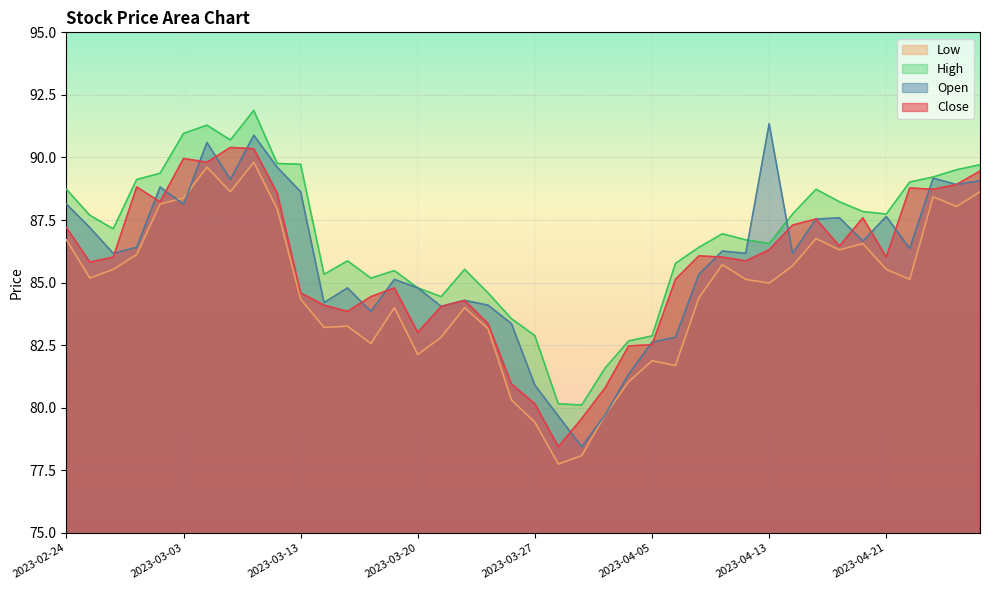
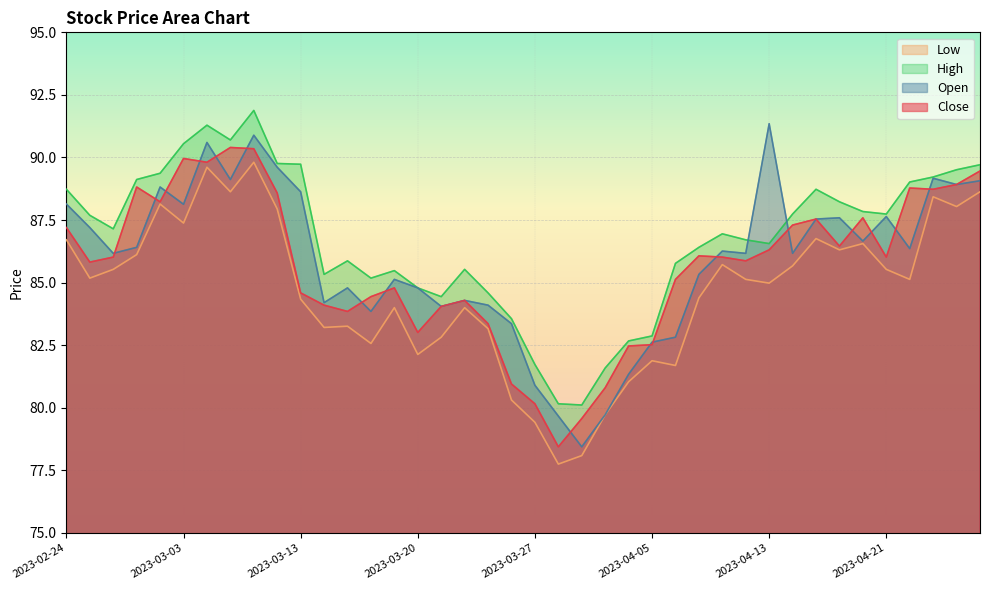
Low, 2023-03-03: 88.4 -> 87.4
High, 2023-03-03: 91.0 -> 90.6
High, 2023-03-27: 82.9 -> 81.7
